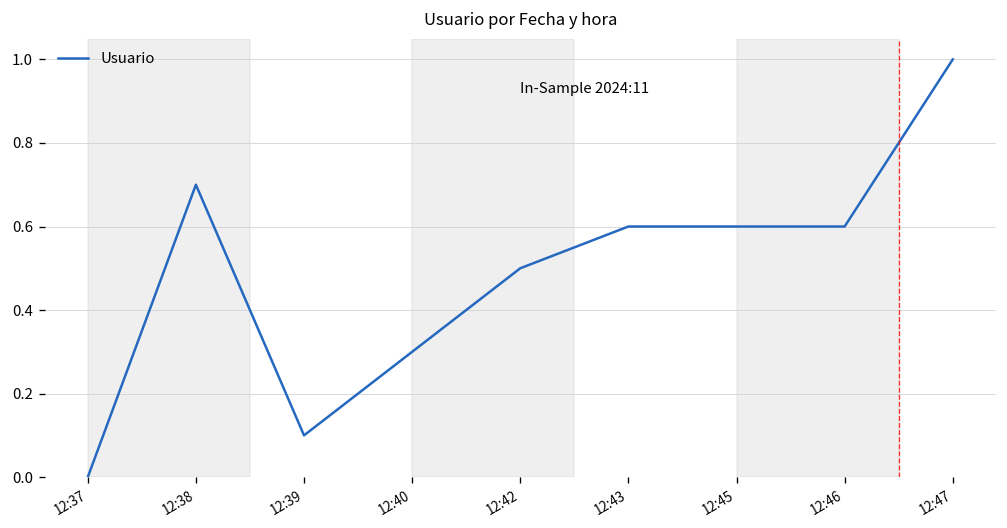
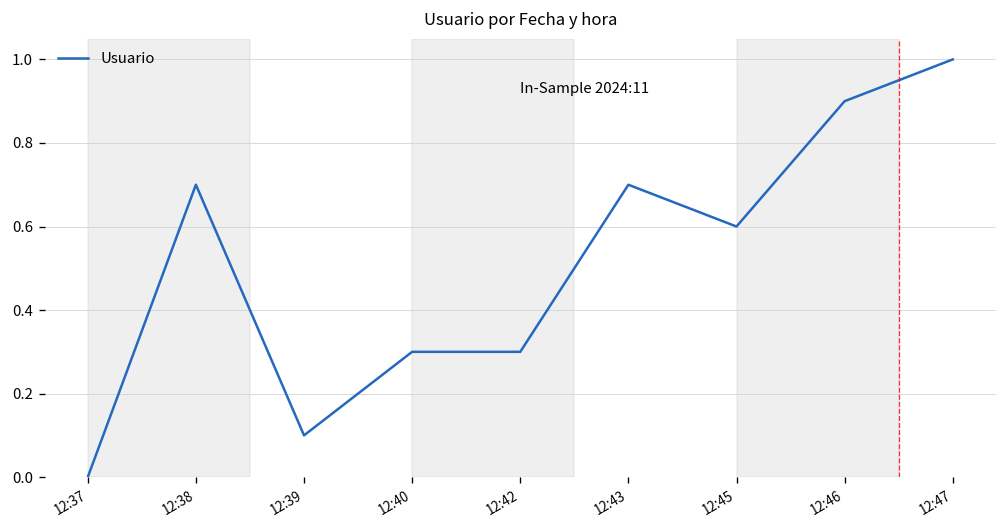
12:42: 0.50 -> 0.30
12:43: 0.60 -> 0.70
12:46: 0.60 -> 0.90
